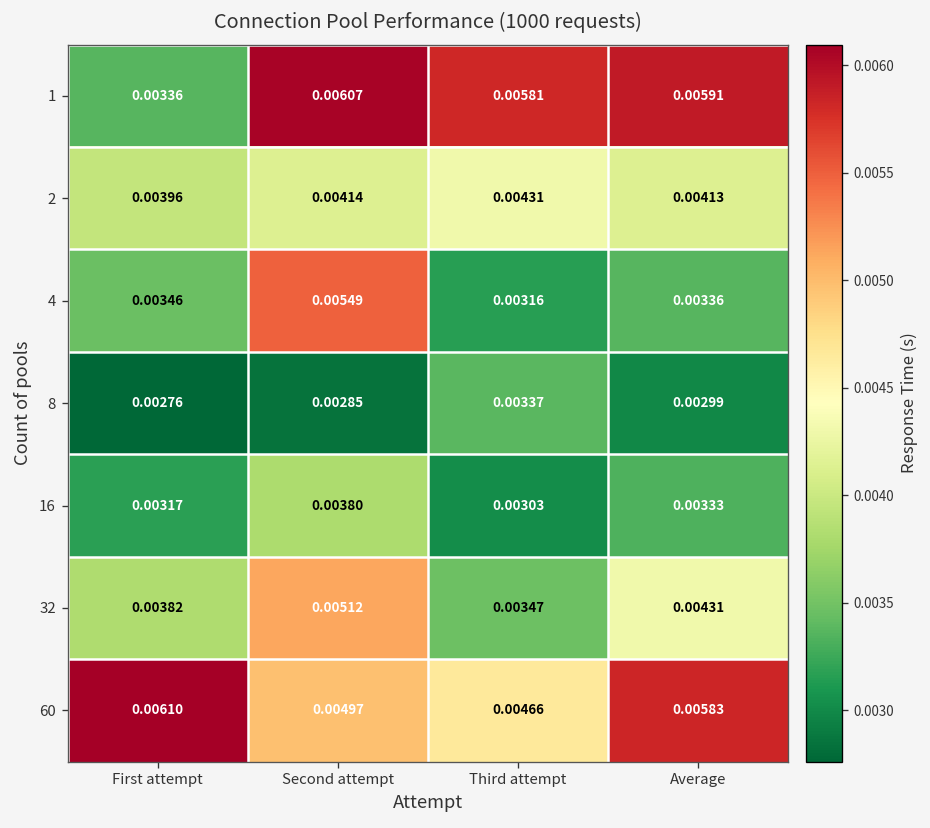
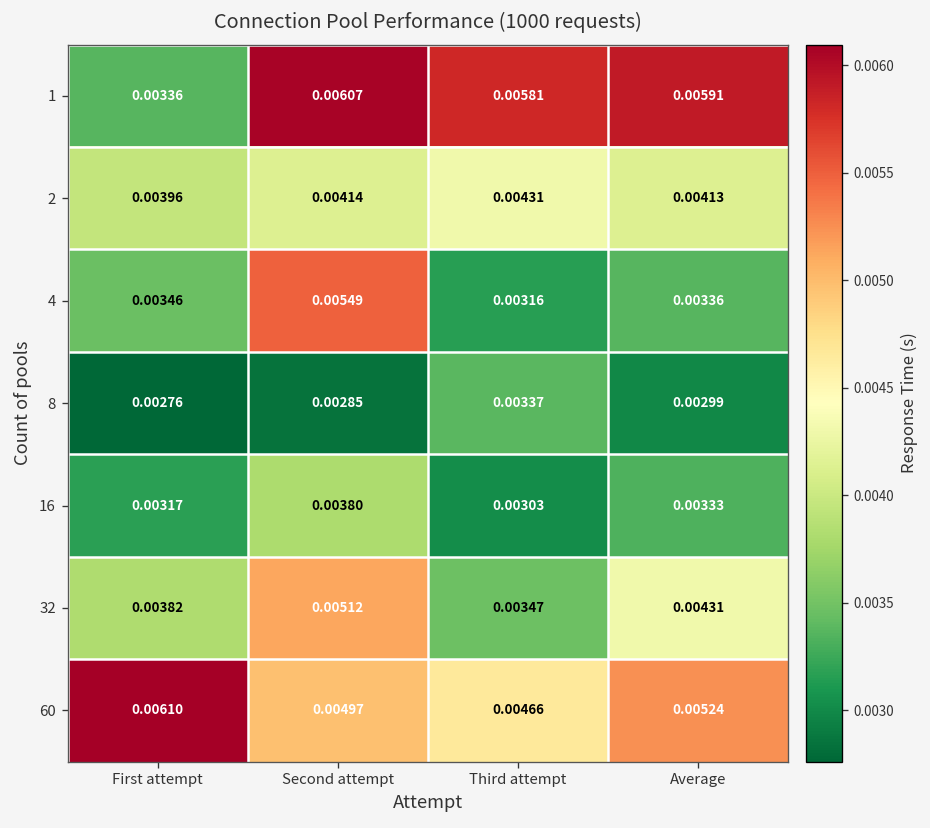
60, Average: 0.00583 -> 0.00524
